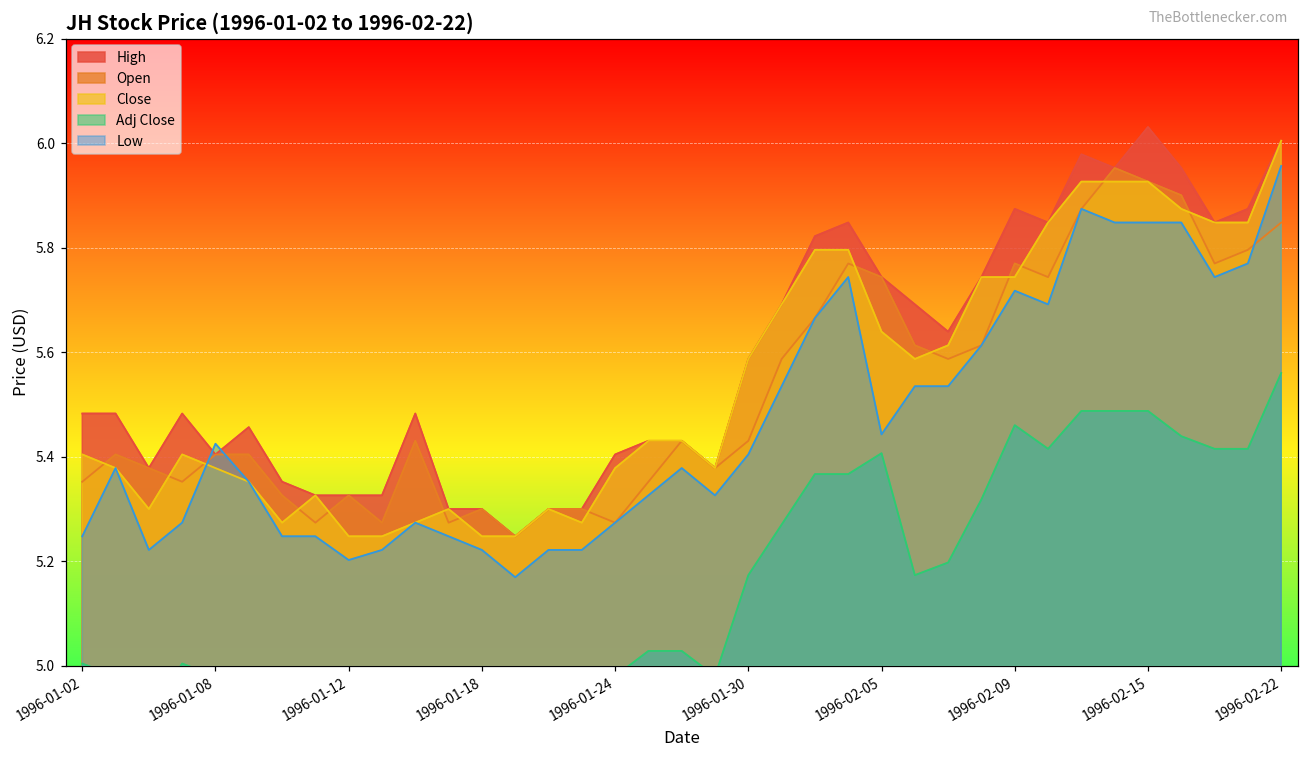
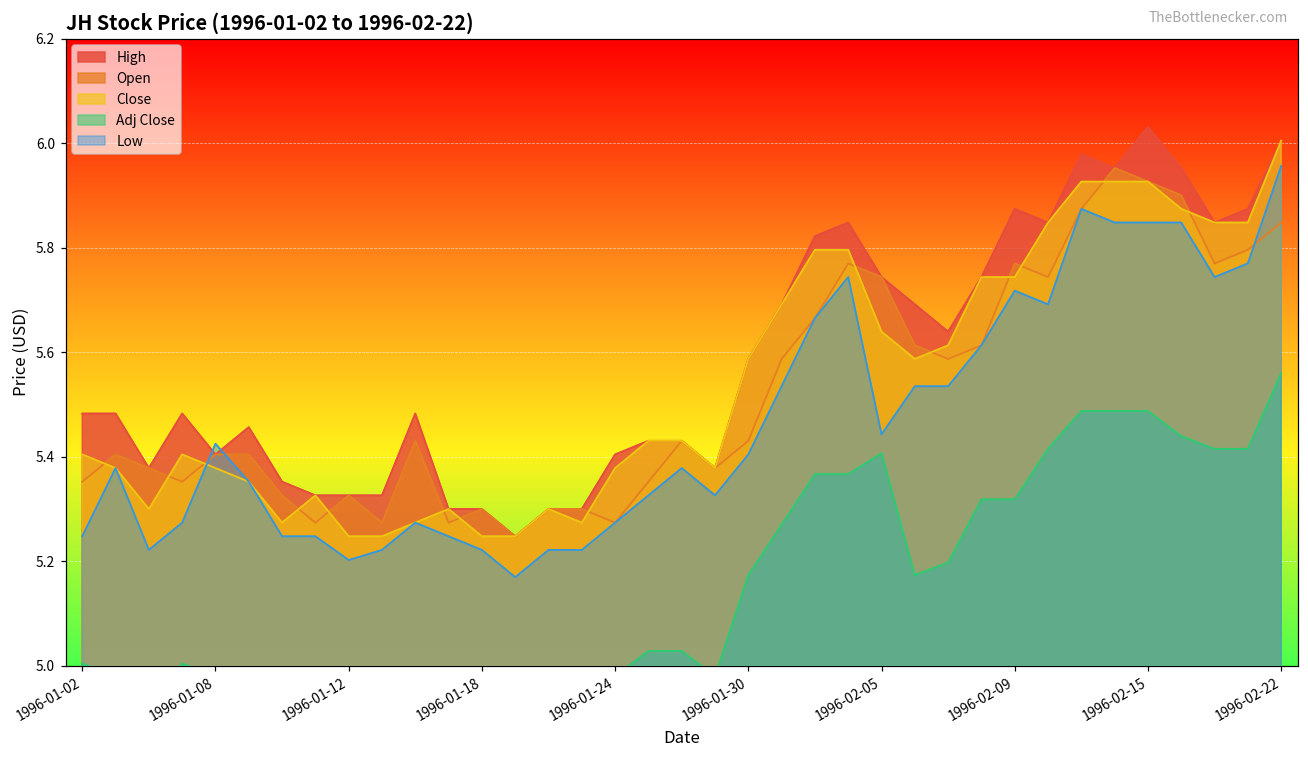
Adj Close, 1996-02-09: 5.46 -> 5.32
